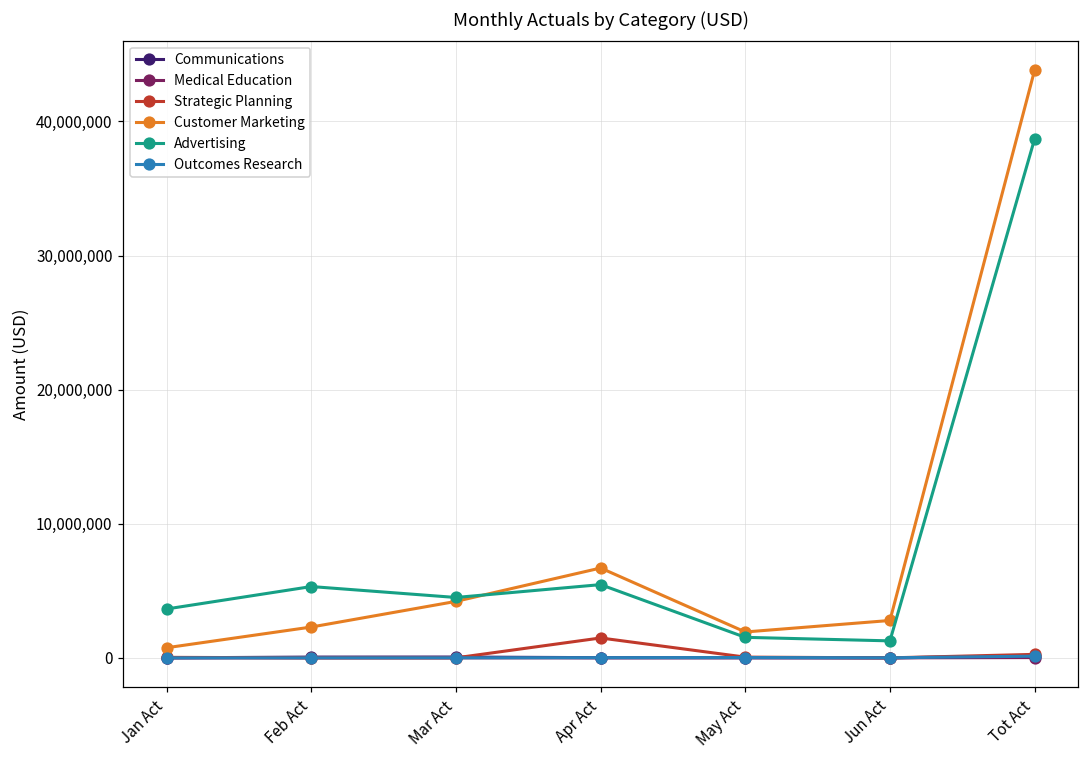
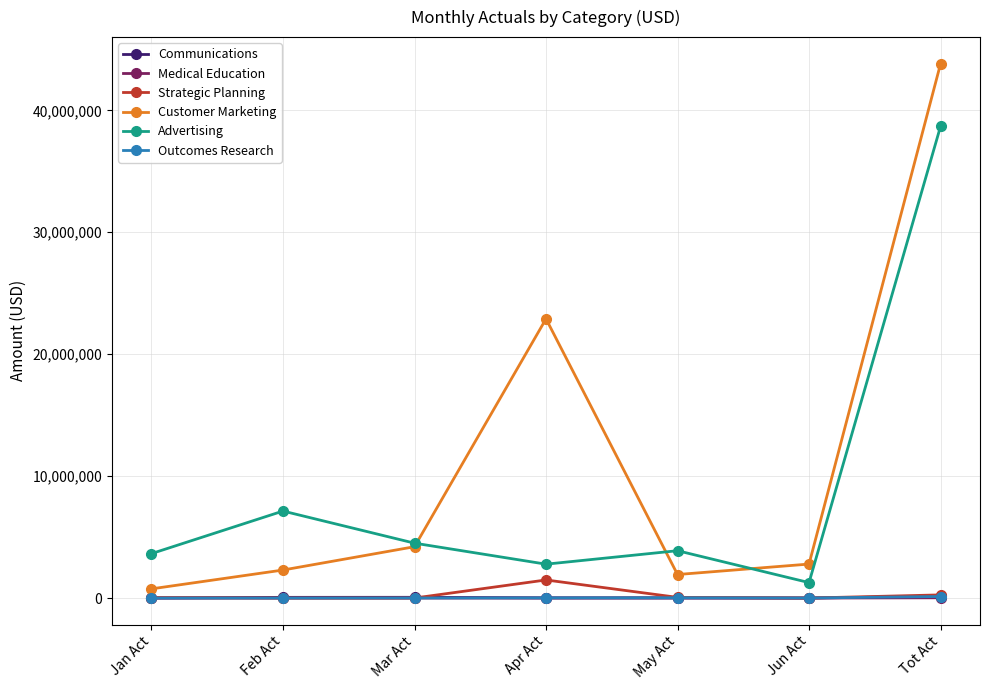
Advertising, Feb Act: 5,300,000 -> 7,100,000
Customer Marketing, Apr Act: 6,700,000 -> 22,900,000
Advertising, Apr Act: 5,500,000 -> 2,800,000
Advertising, May Act: 1,500,000 -> 3,900,000
